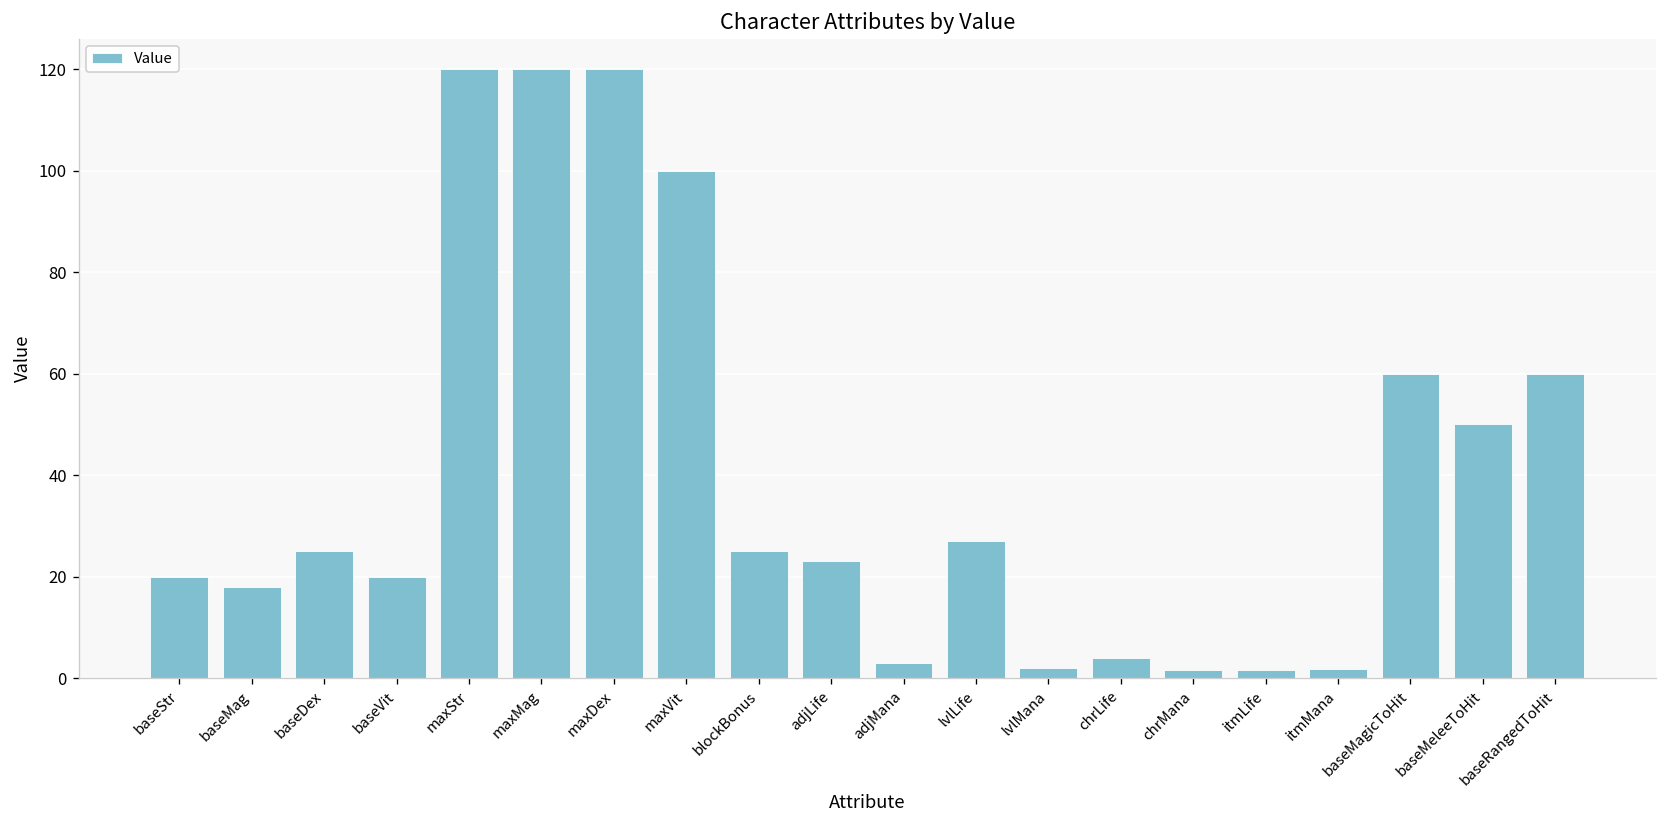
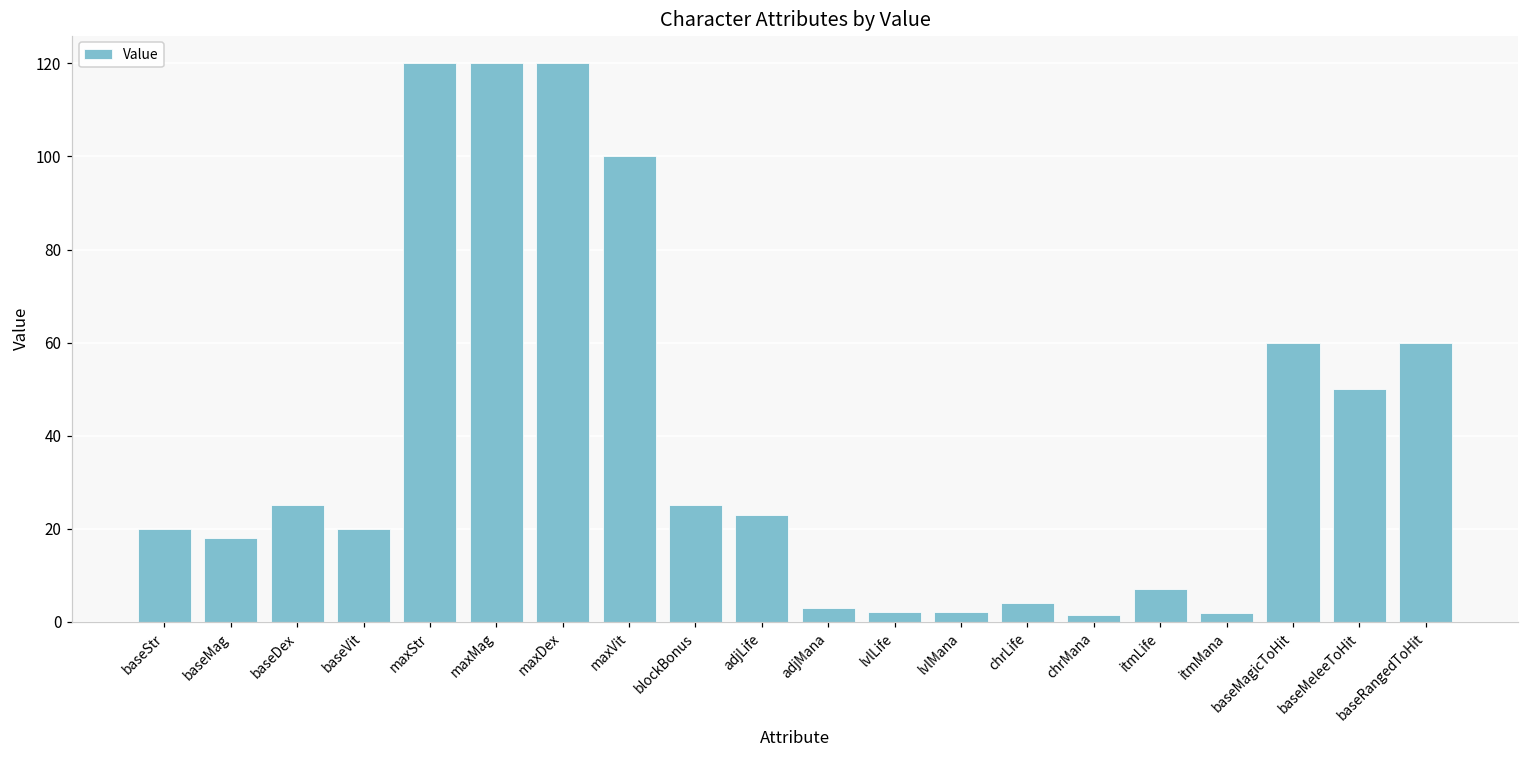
lvlLife: 27 -> 2
itmLife: 2 -> 7
